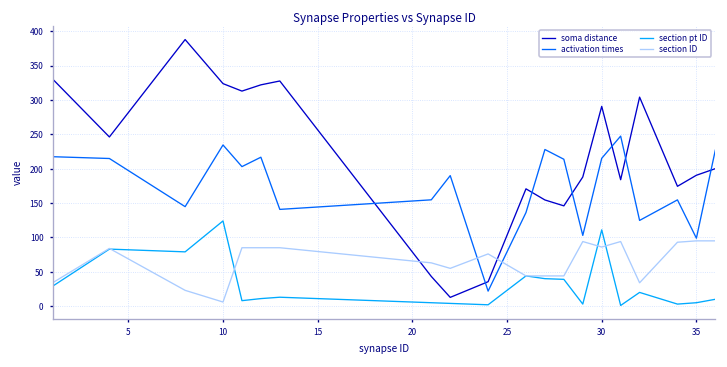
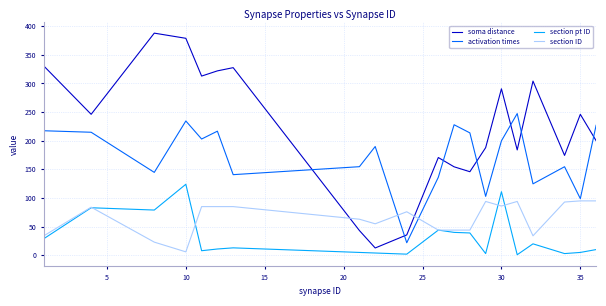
soma distance, 10: 320 -> 380
activation times, 30: 220 -> 200
soma distance, 35: 190 -> 250
